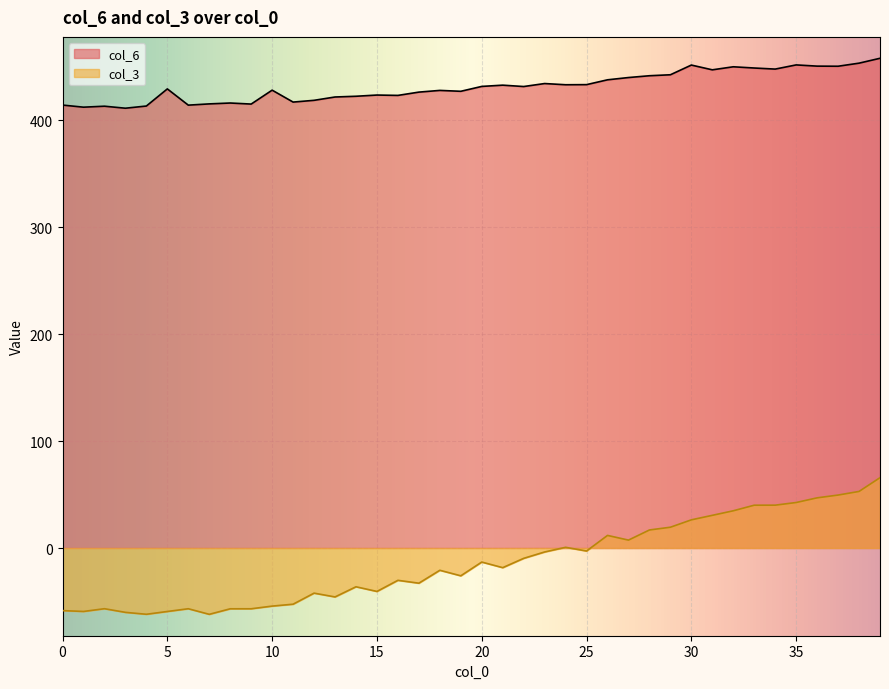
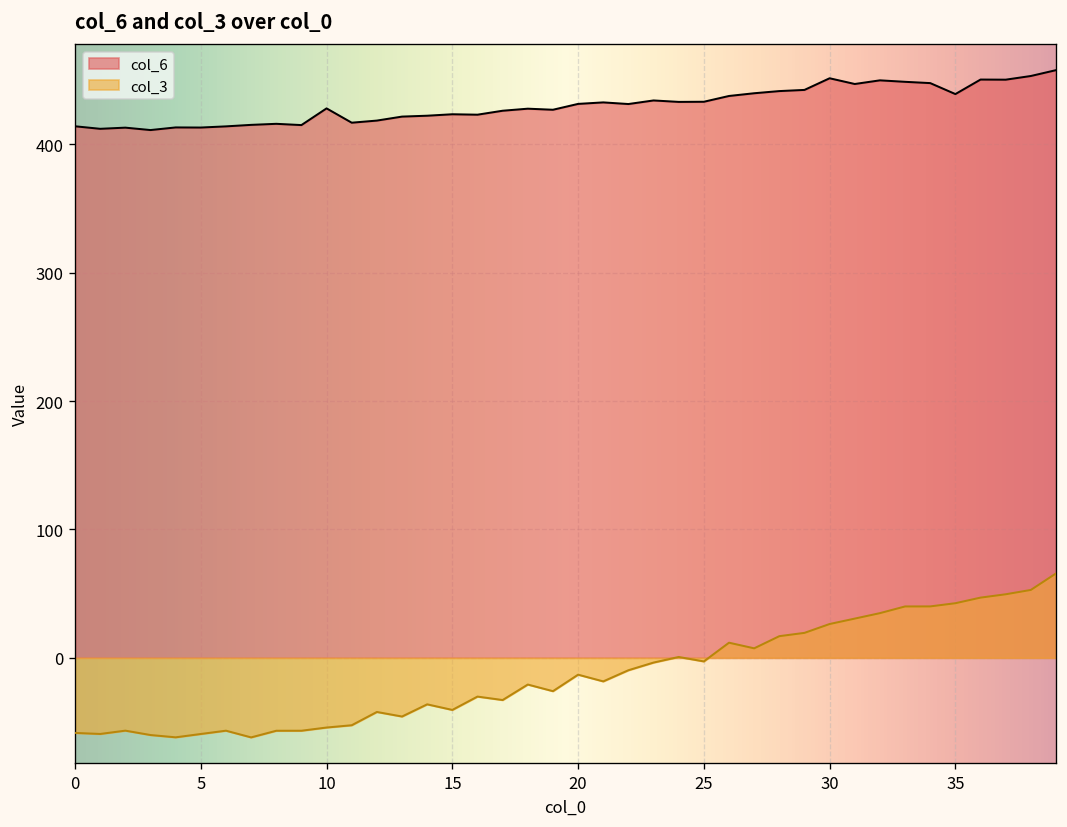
col_6, 5: 429 -> 413
col_6, 35: 452 -> 439
